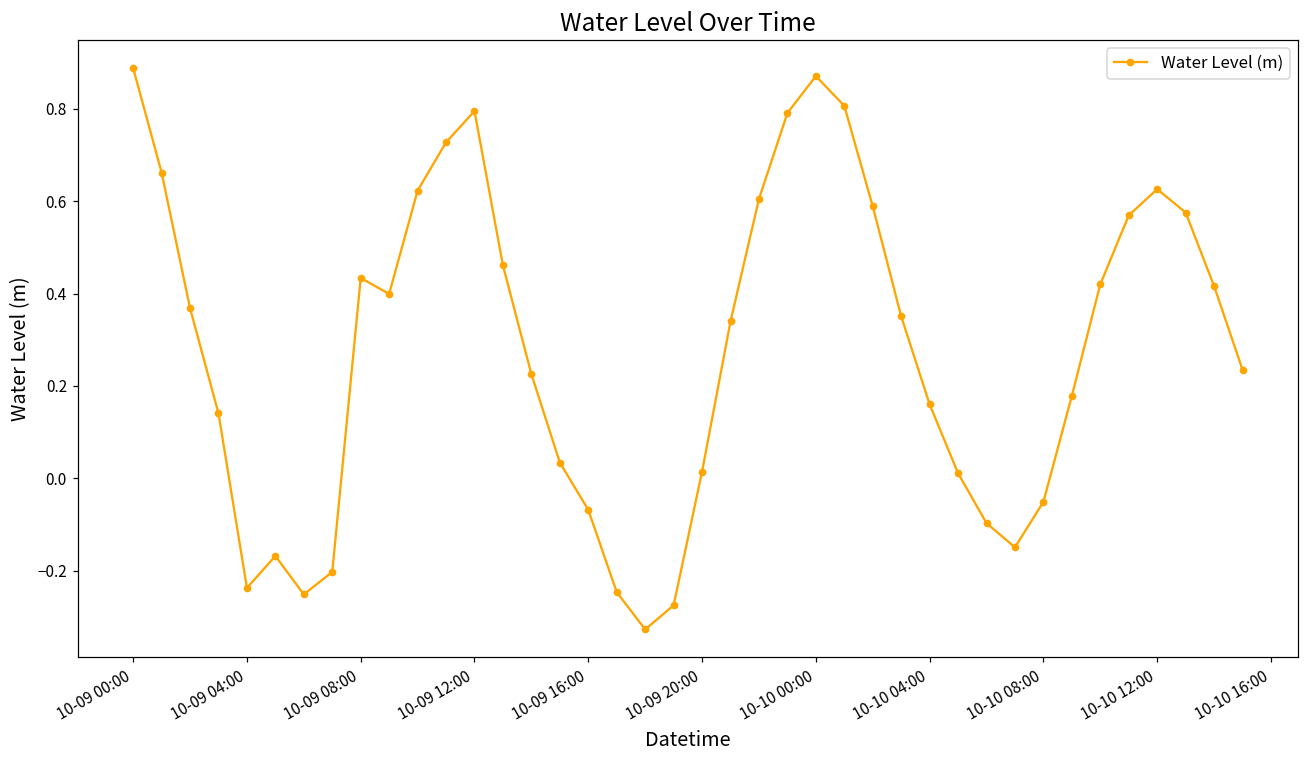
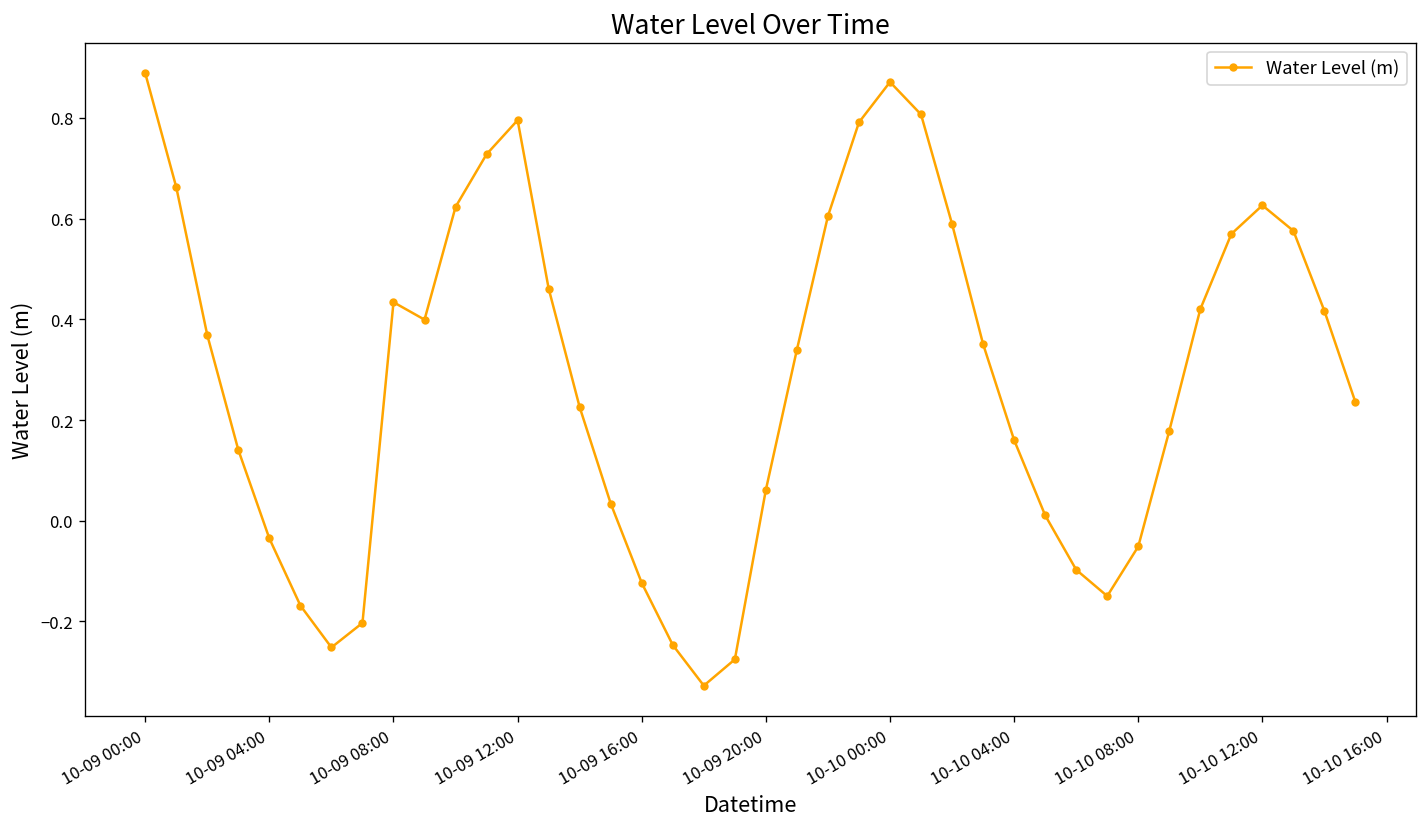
10-09 04:00: -0.24 -> -0.04
10-09 16:00: -0.07 -> -0.12
10-09 20:00: 0.01 -> 0.06
